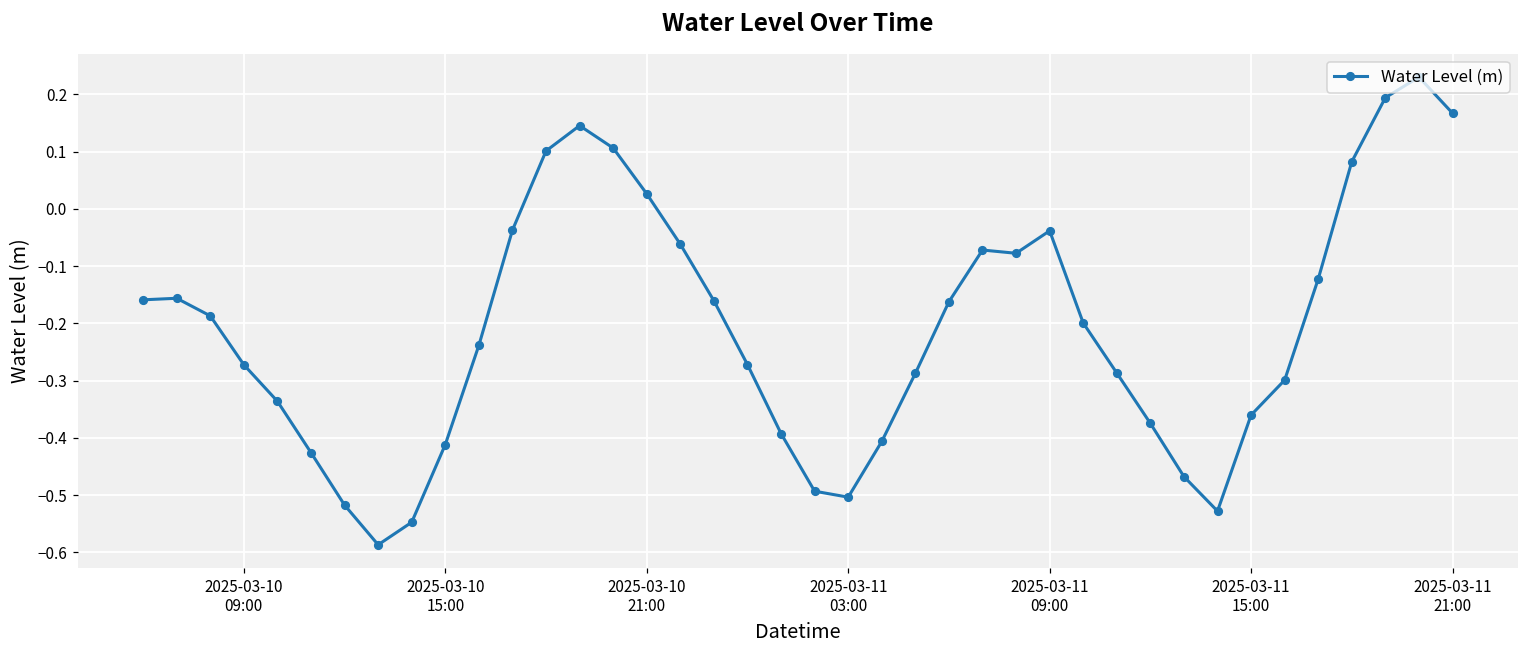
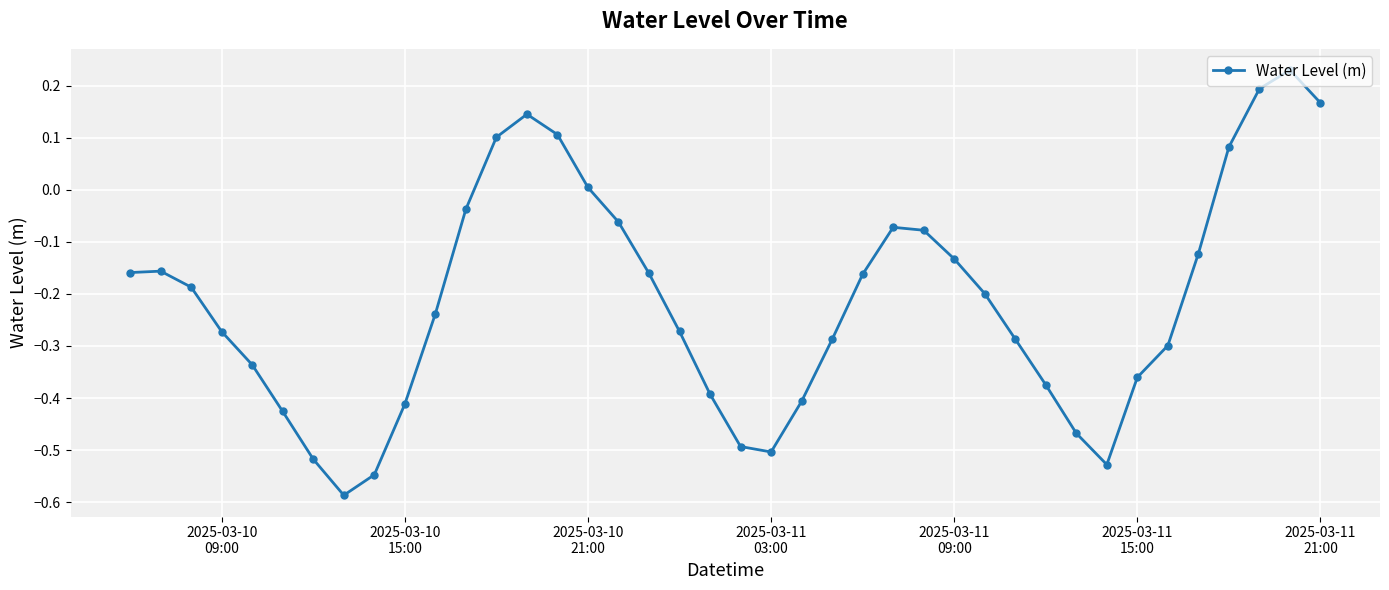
2025-03-10 21:00: 0.03 -> 0.00
2025-03-11 09:00: -0.04 -> -0.13
